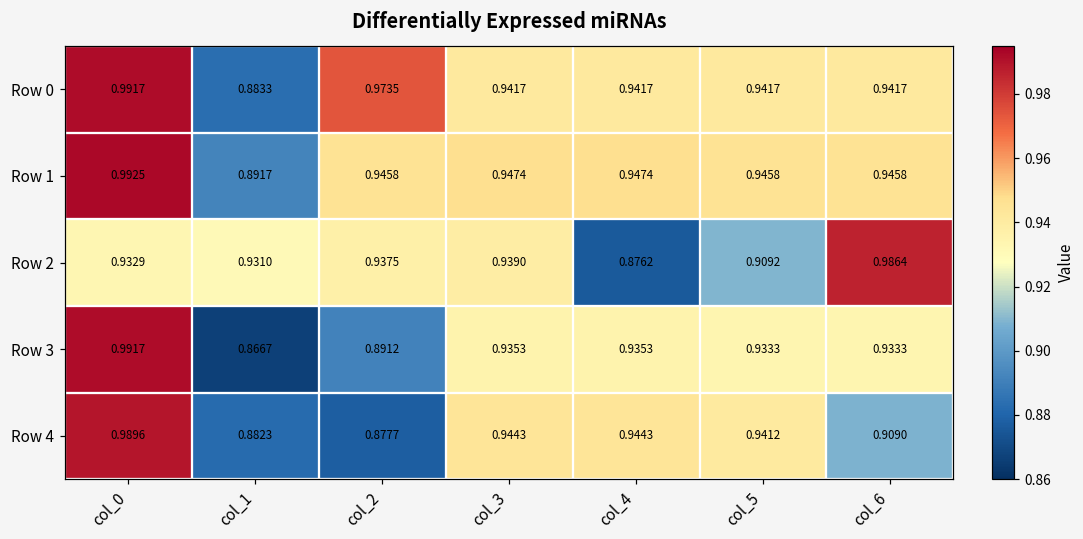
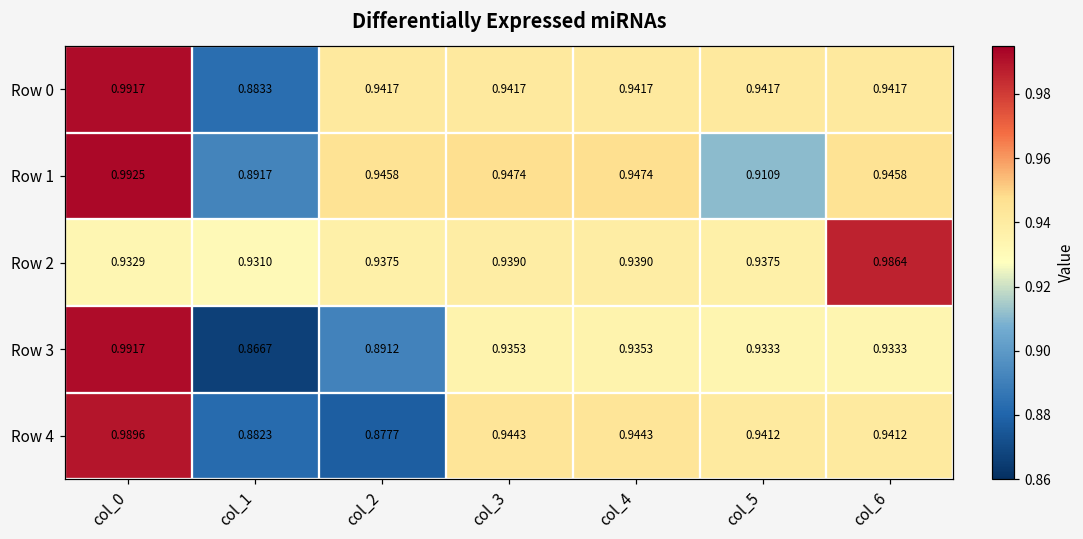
Row 0, col_2: 0.9735 -> 0.9417
Row 1, col_5: 0.9458 -> 0.9109
Row 2, col_4: 0.8762 -> 0.9390
Row 2, col_5: 0.9092 -> 0.9375
Row 4, col_6: 0.9090 -> 0.9412
